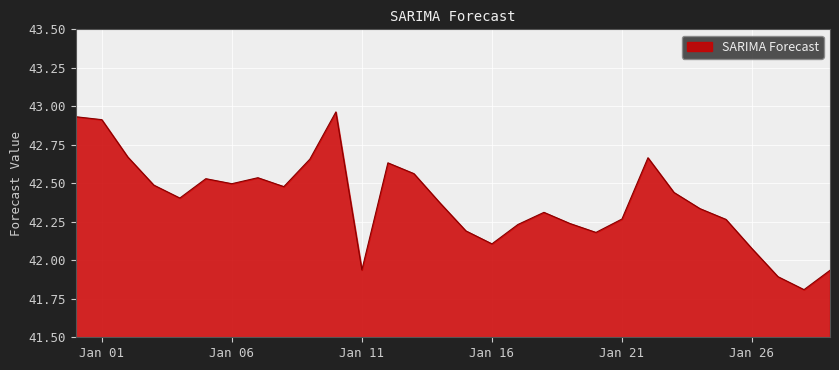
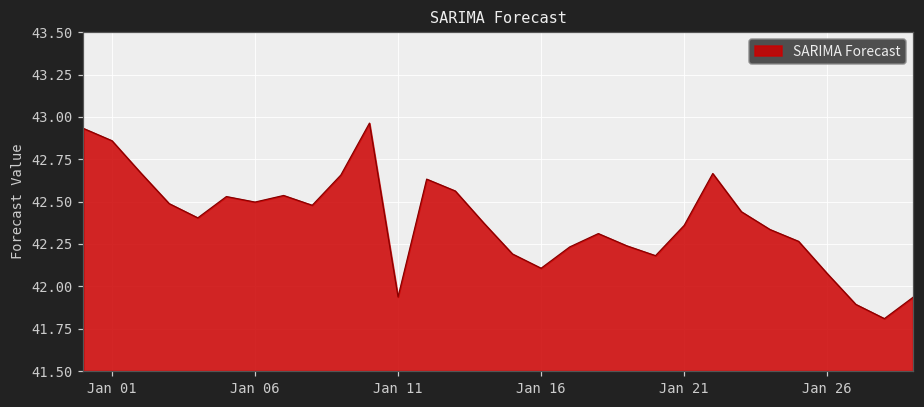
Jan 01: 42.91 -> 42.86
Jan 21: 42.27 -> 42.36
